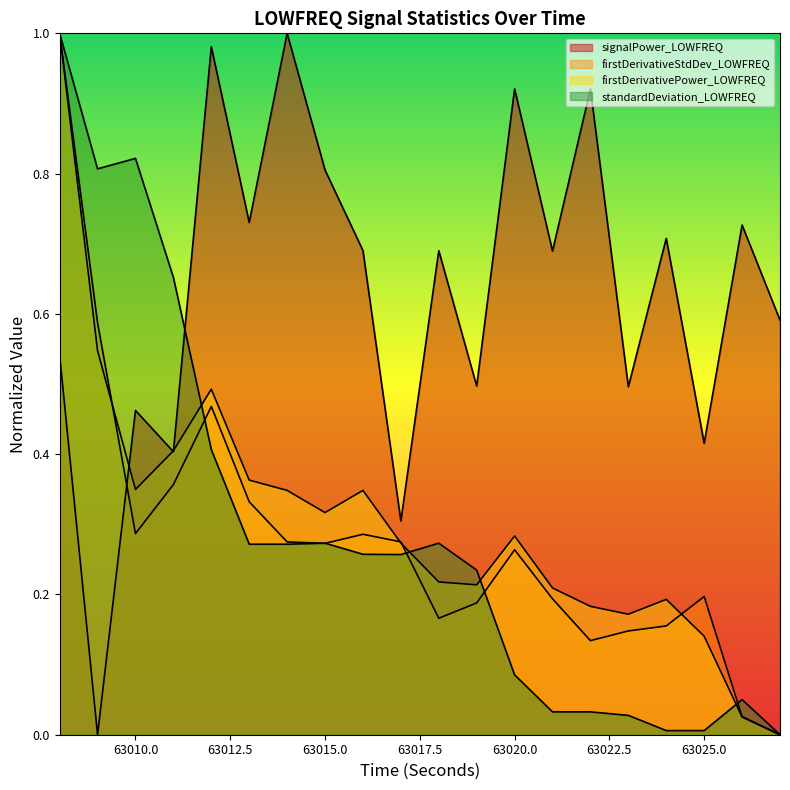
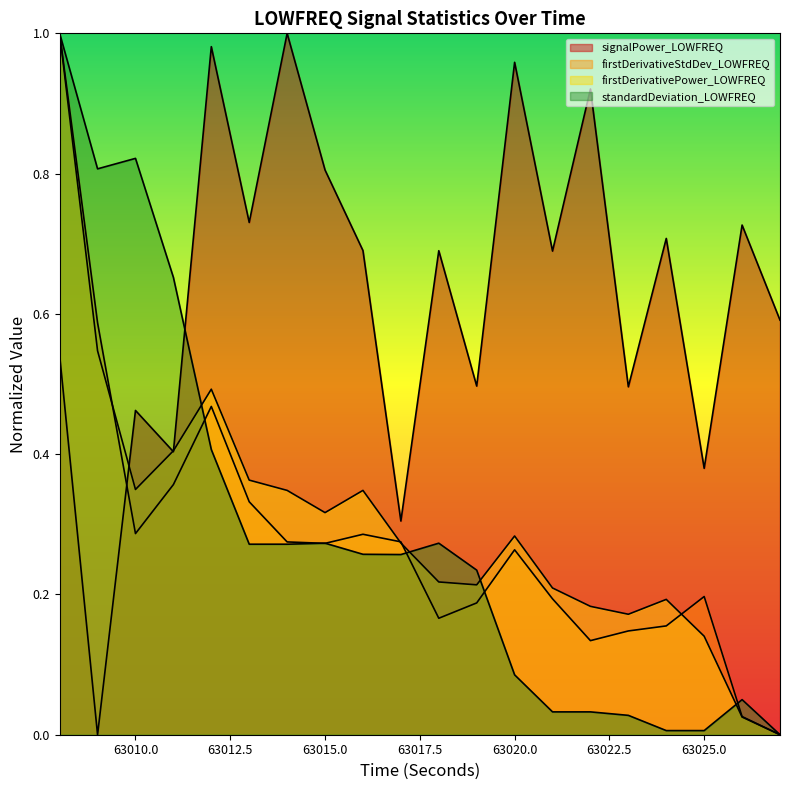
signalPower_LOWFREQ, 63020.0: 0.92 -> 0.96
signalPower_LOWFREQ, 63025.0: 0.42 -> 0.38
